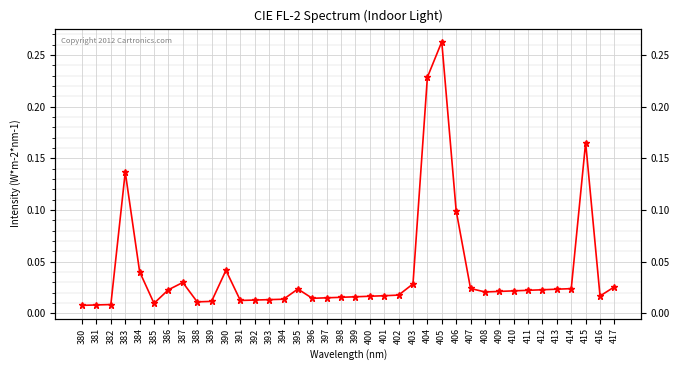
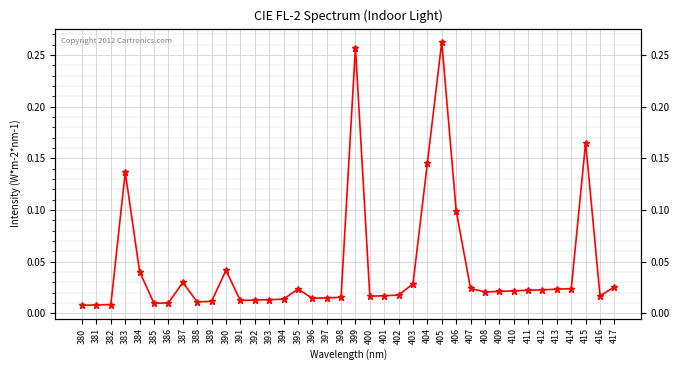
386: 0.023 -> 0.010
399: 0.016 -> 0.257
404: 0.228 -> 0.145
